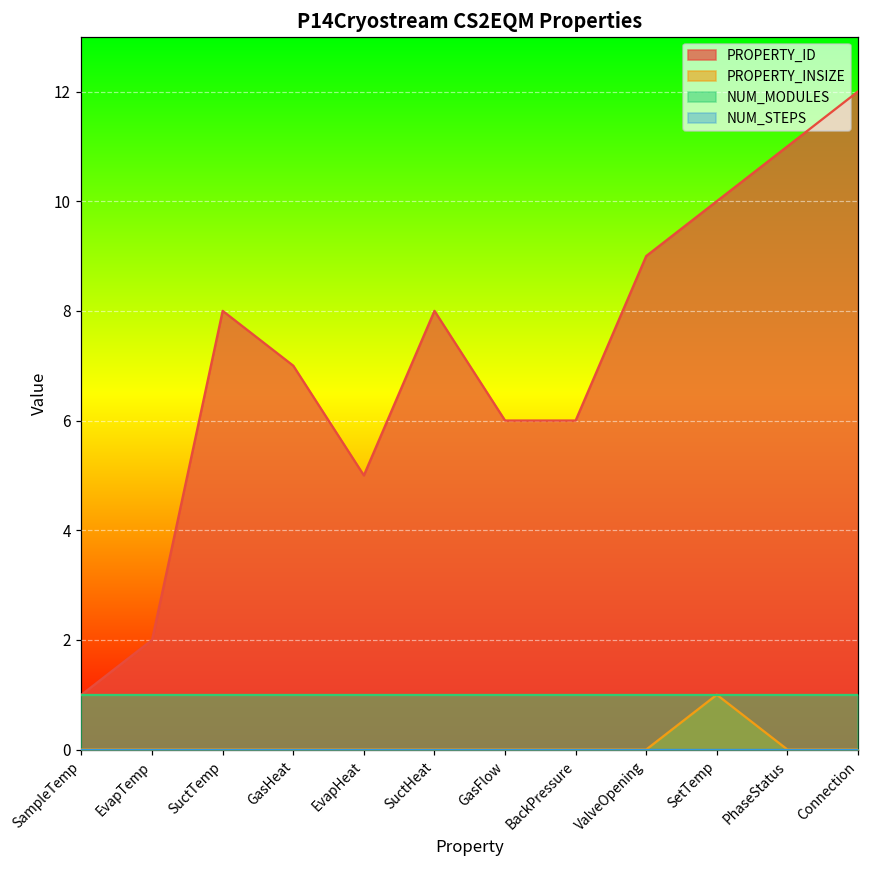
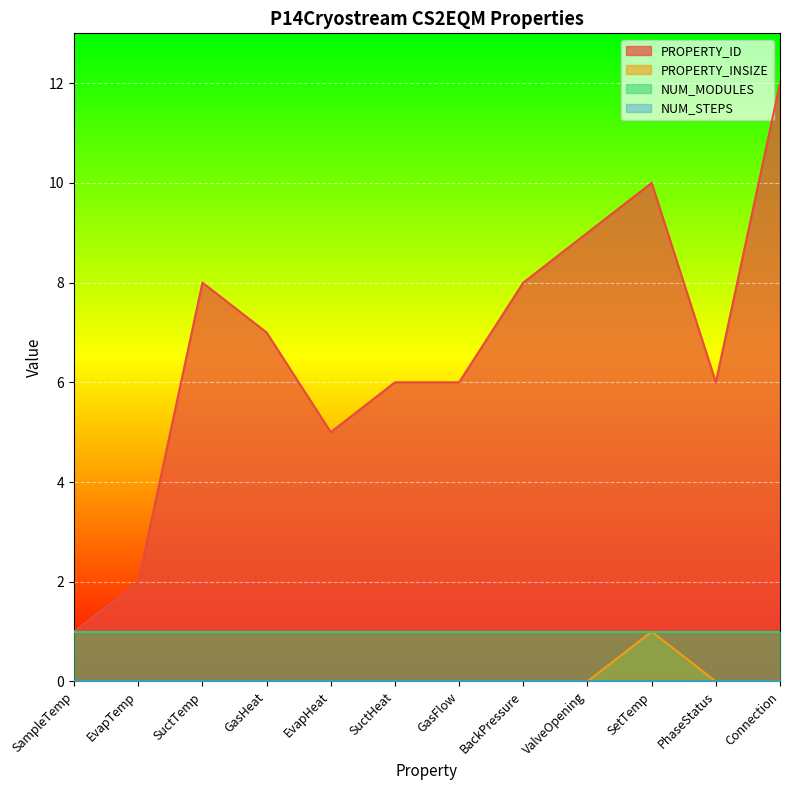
PROPERTY_ID, SuctHeat: 8 -> 6
PROPERTY_ID, BackPressure: 6 -> 8
PROPERTY_ID, PhaseStatus: 11 -> 6
